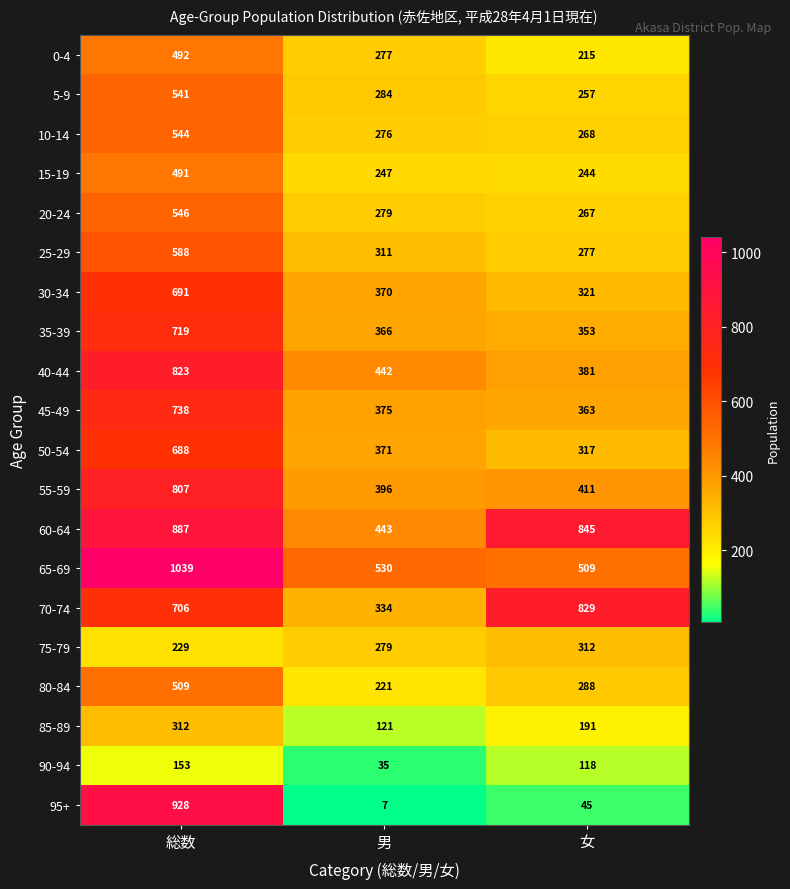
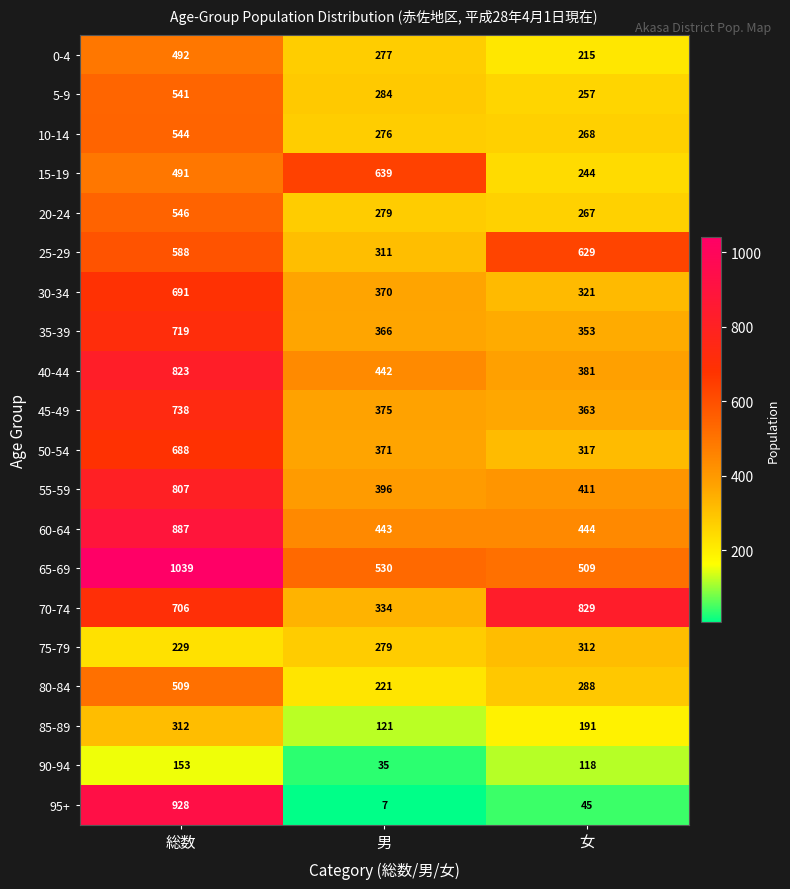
15-19, 男: 247 -> 639
25-29, 女: 277 -> 629
60-64, 女: 845 -> 444
